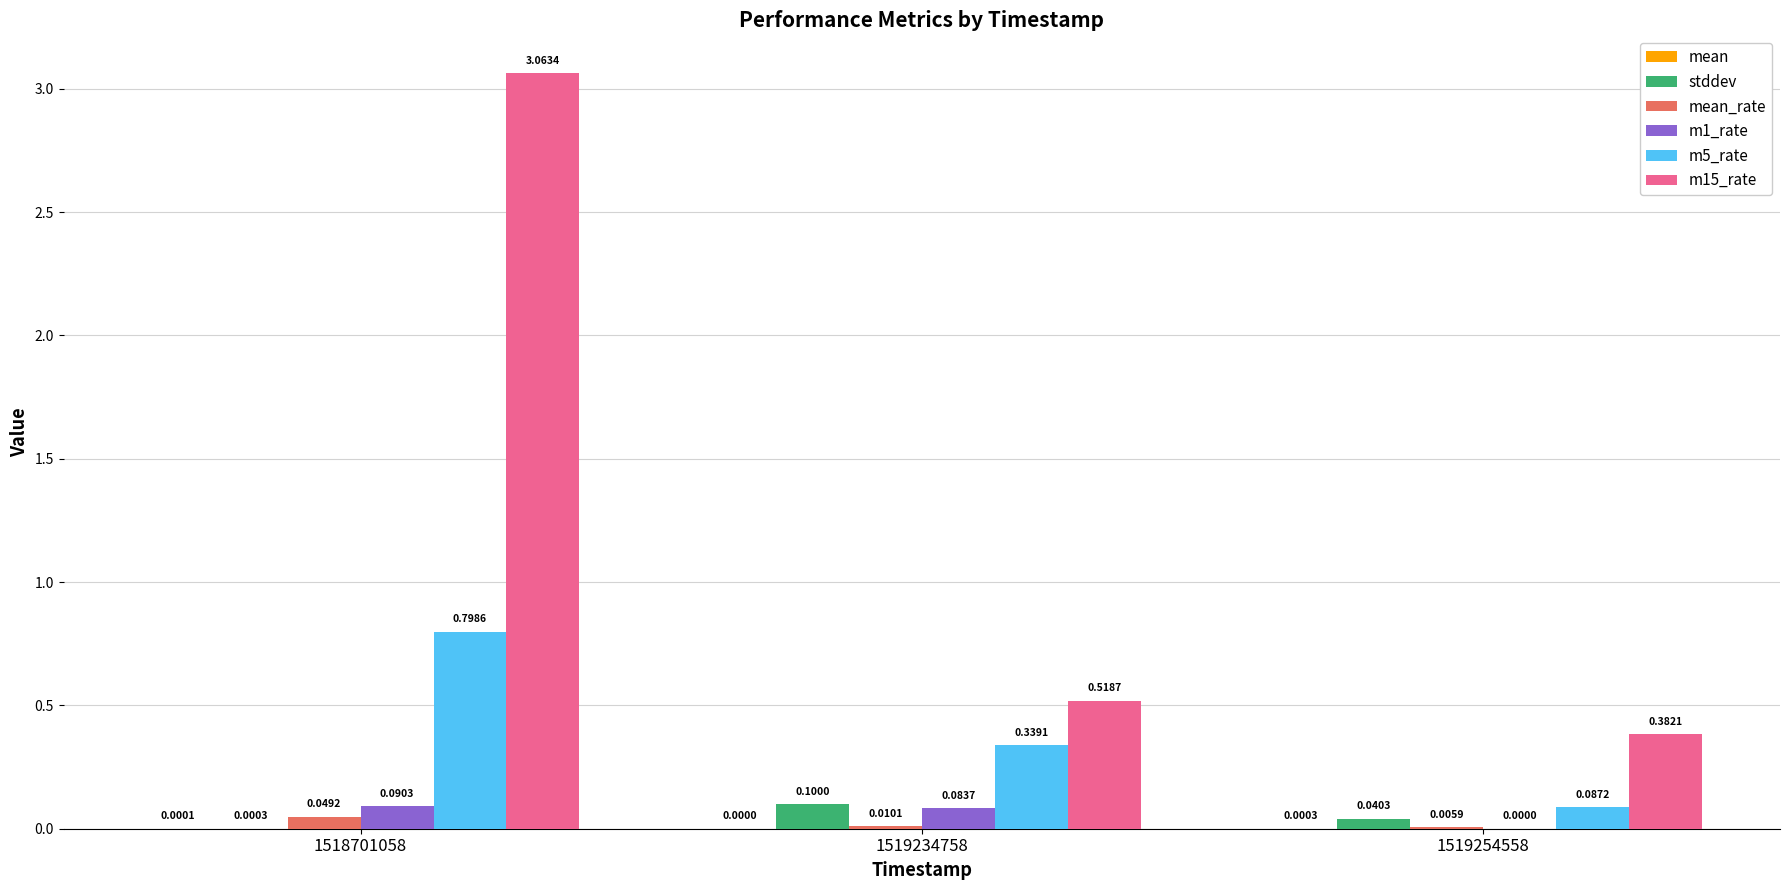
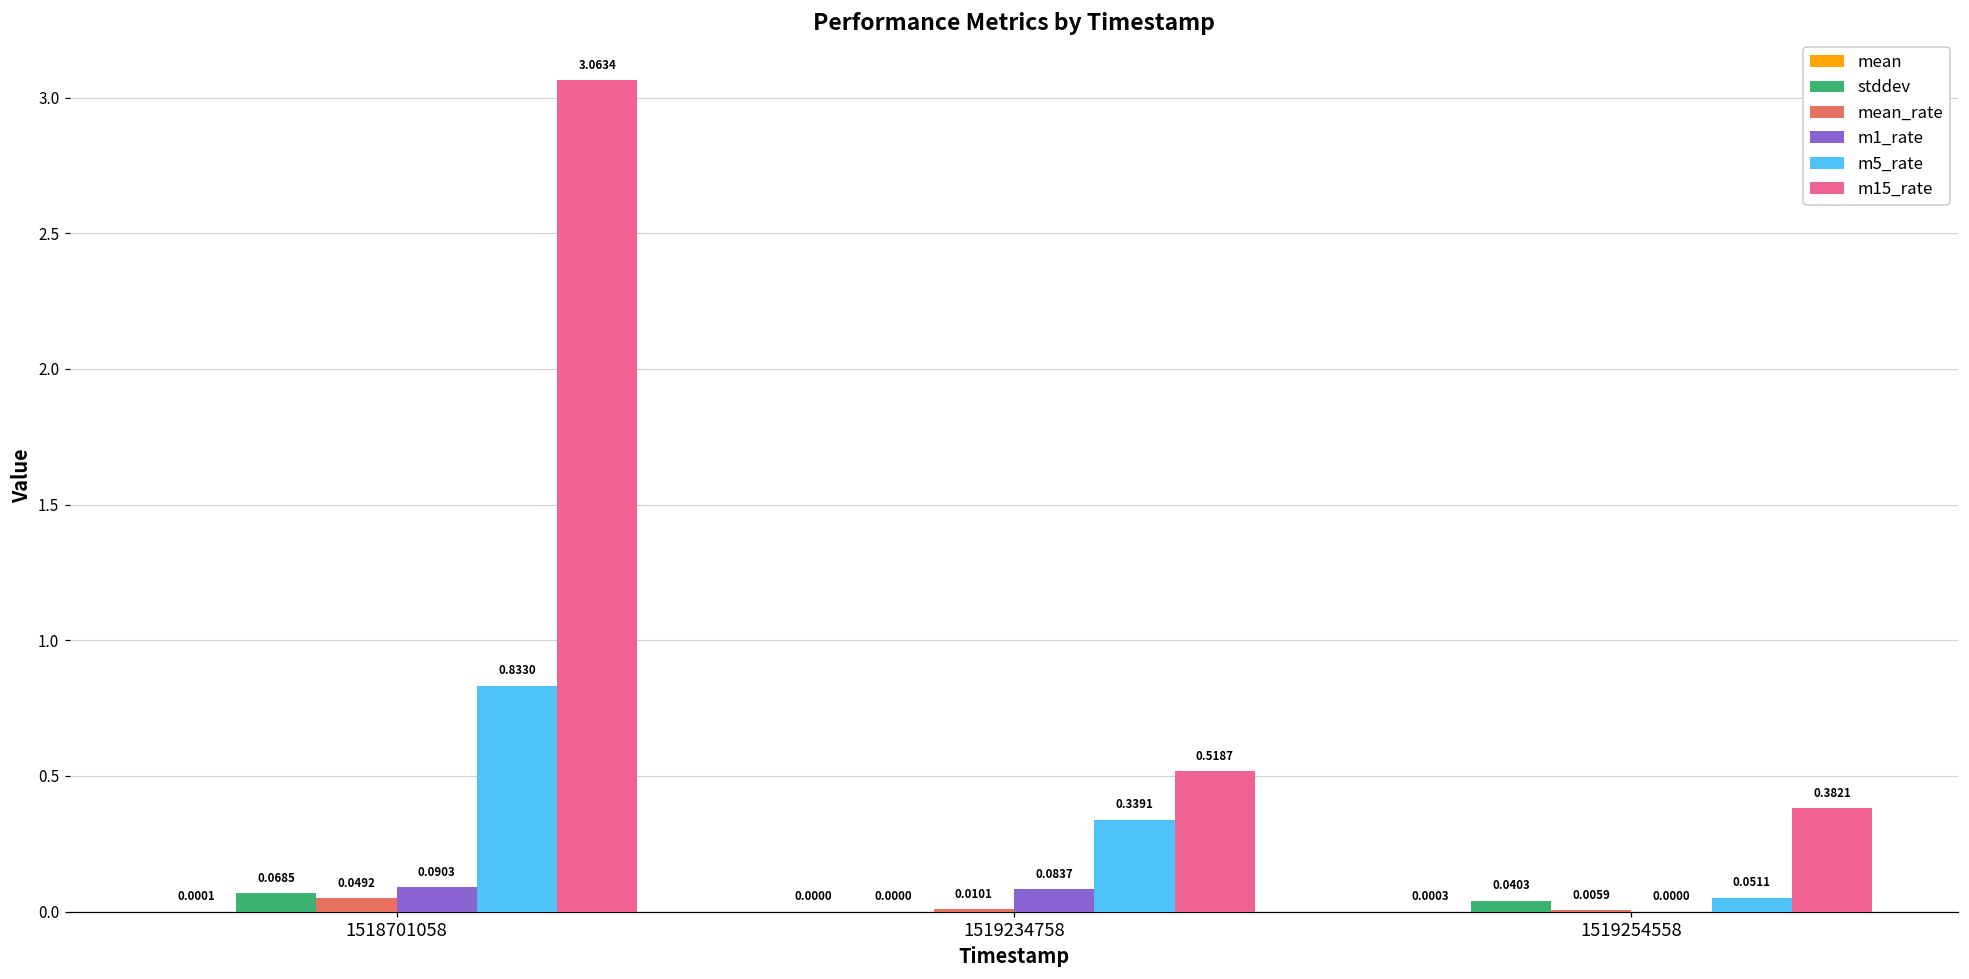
stddev, 1518701058: 0.0003 -> 0.0685
m5_rate, 1518701058: 0.7986 -> 0.8330
stddev, 1519234758: 0.1000 -> 0.0000
m5_rate, 1519254558: 0.0872 -> 0.0511
